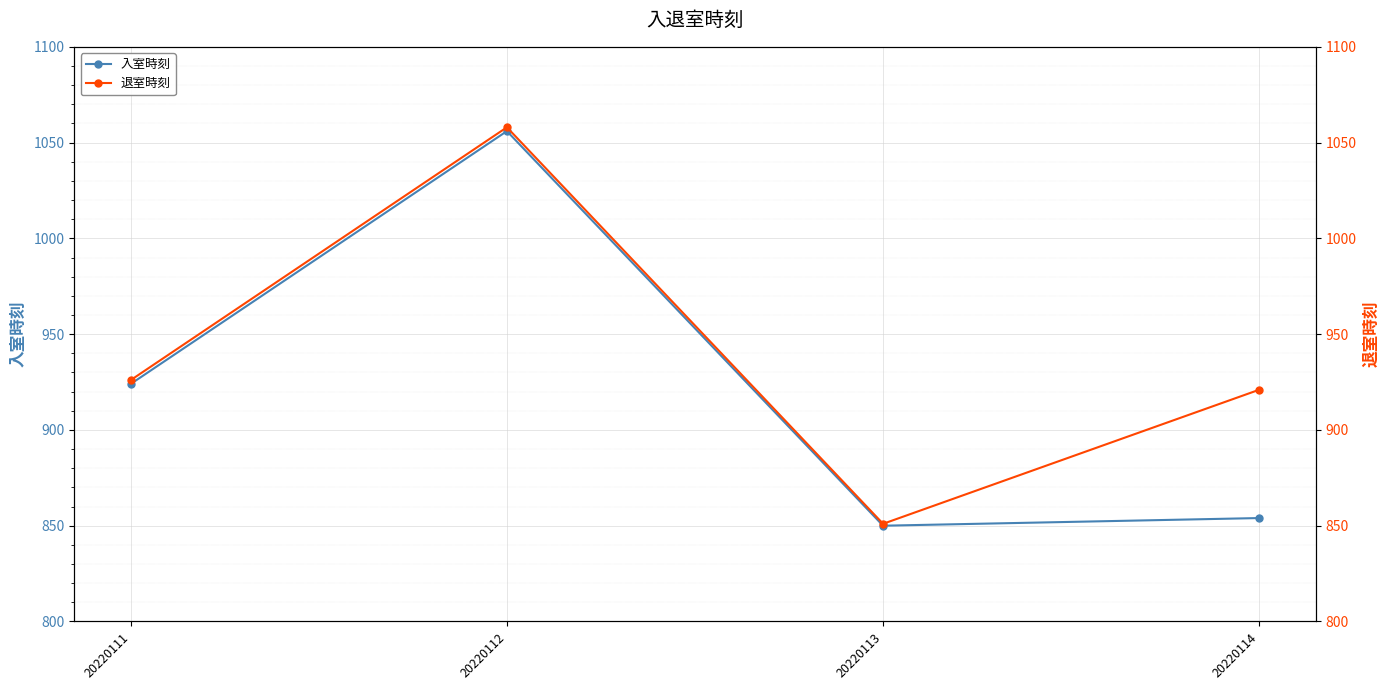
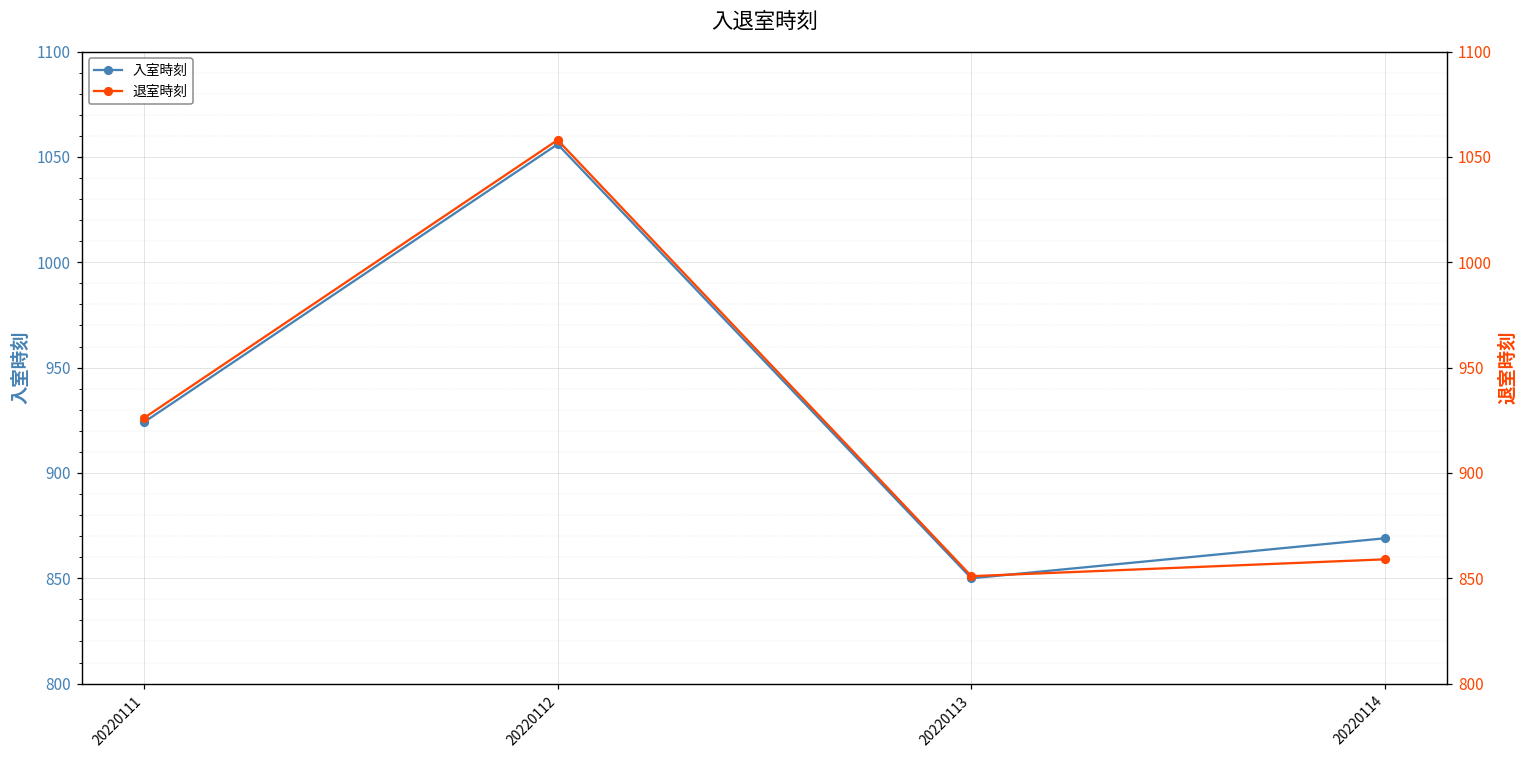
入室時刻, 20220114: 854 -> 869
退室時刻, 20220114: 921 -> 859
